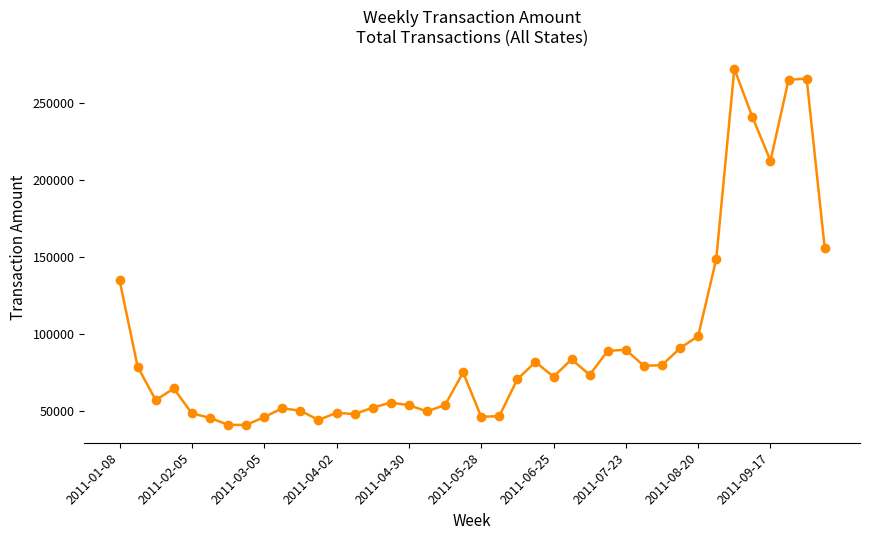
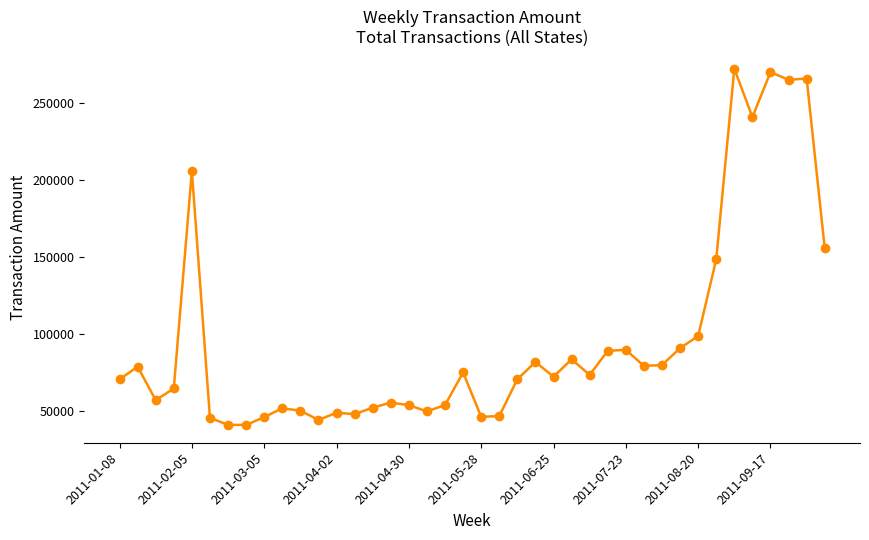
2011-01-08: 135000 -> 71000
2011-02-05: 48000 -> 206000
2011-09-17: 213000 -> 270000
